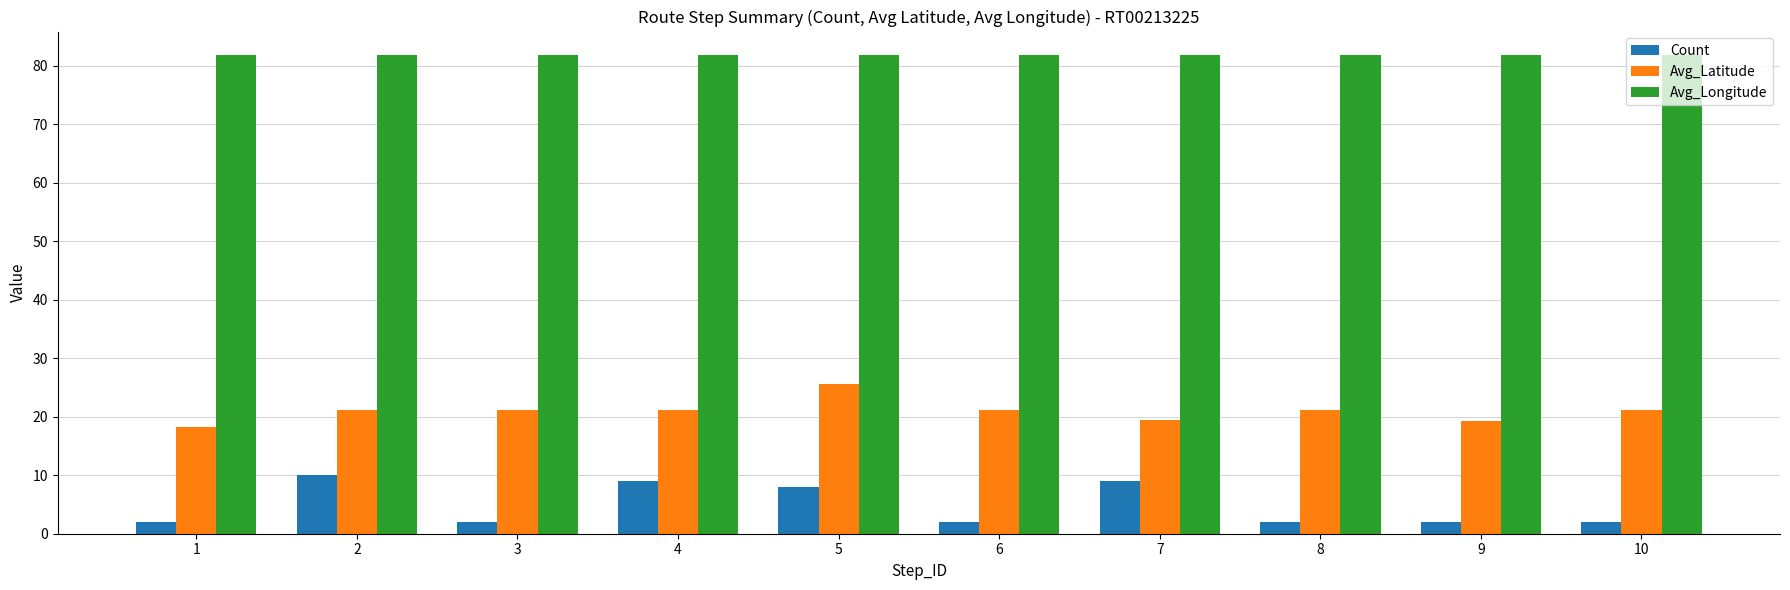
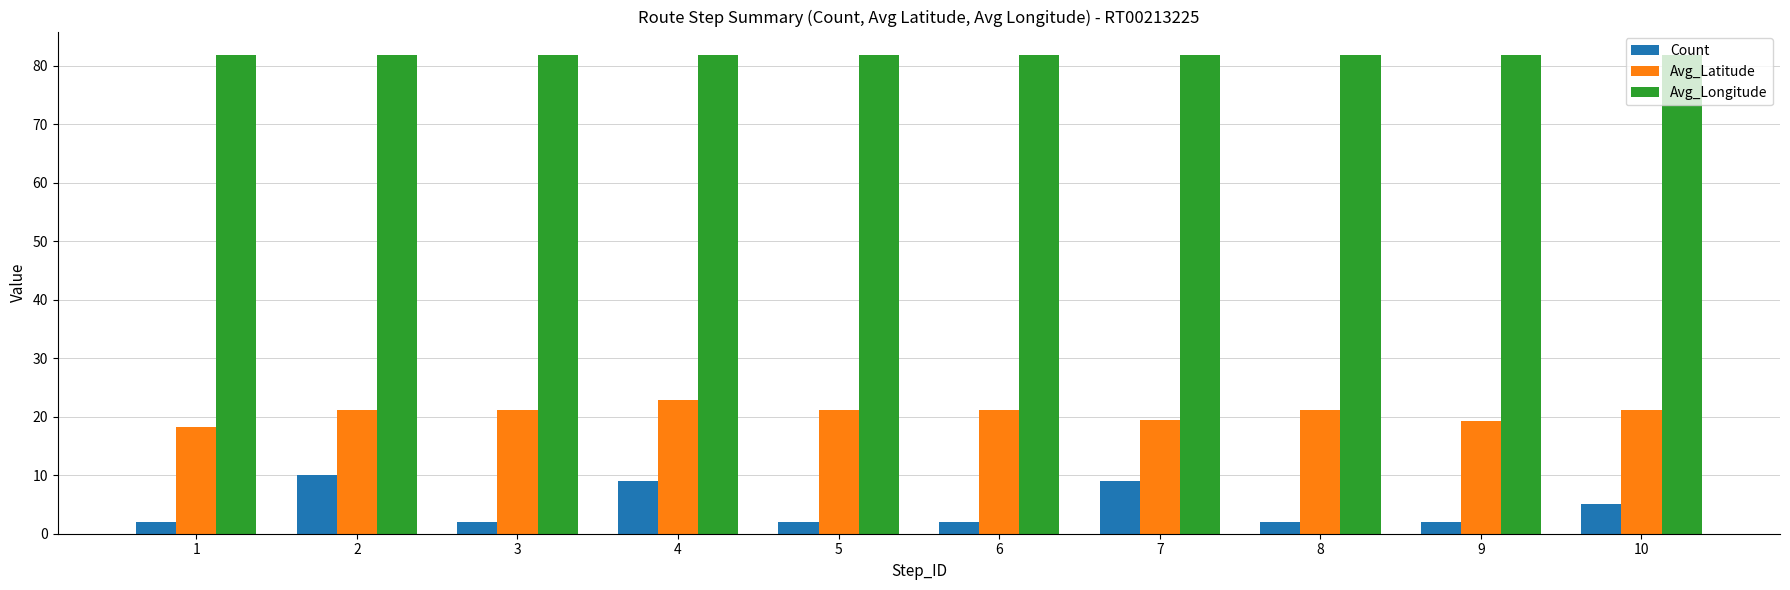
Avg_Latitude, 4: 21 -> 23
Count, 5: 8 -> 2
Avg_Latitude, 5: 26 -> 21
Count, 10: 2 -> 5
